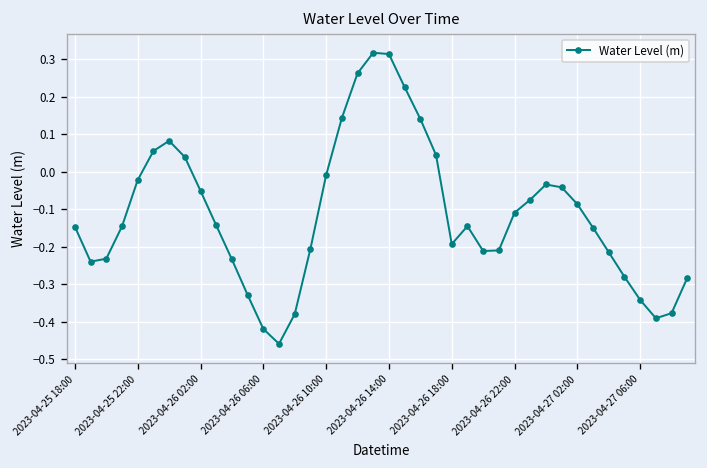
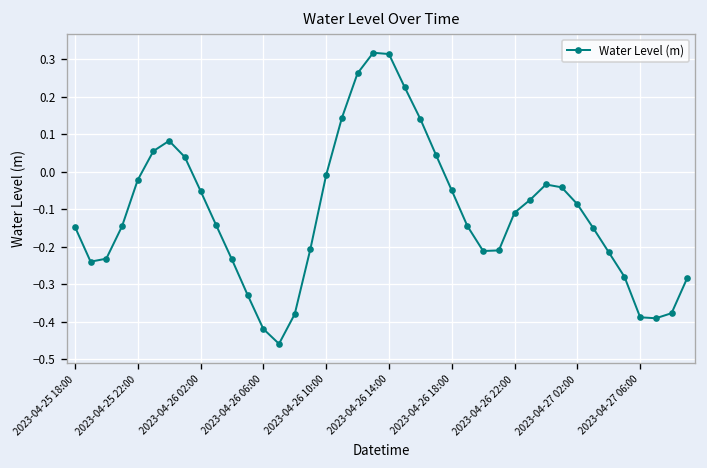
2023-04-26 18:00: -0.19 -> -0.05
2023-04-27 06:00: -0.34 -> -0.39
